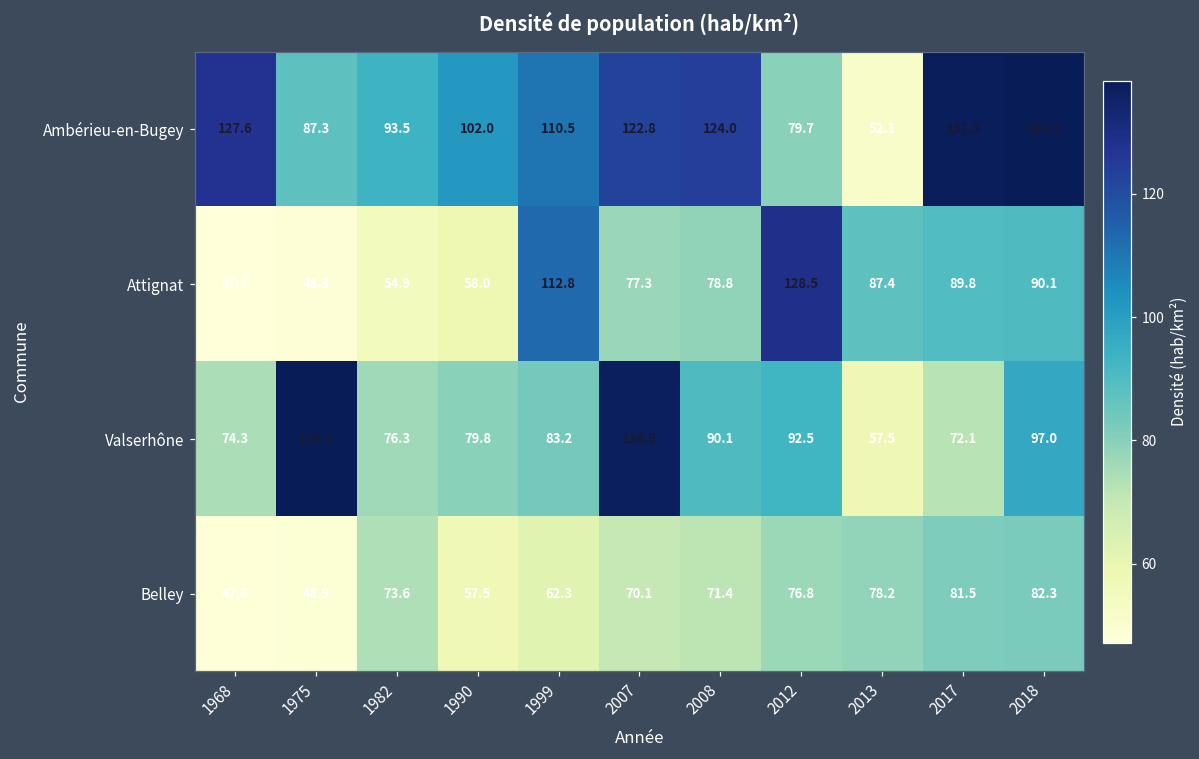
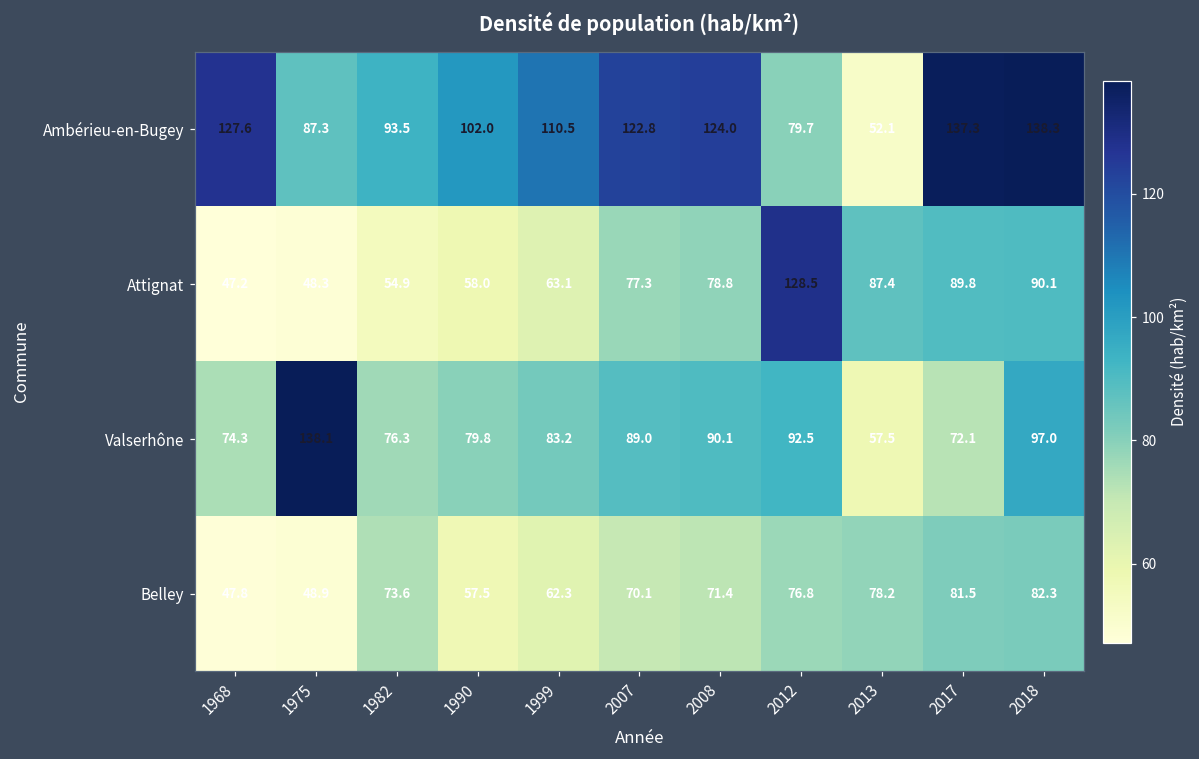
Attignat, 1999: 112.8 -> 63.1
Valserhône, 2007: 136.9 -> 89.0
